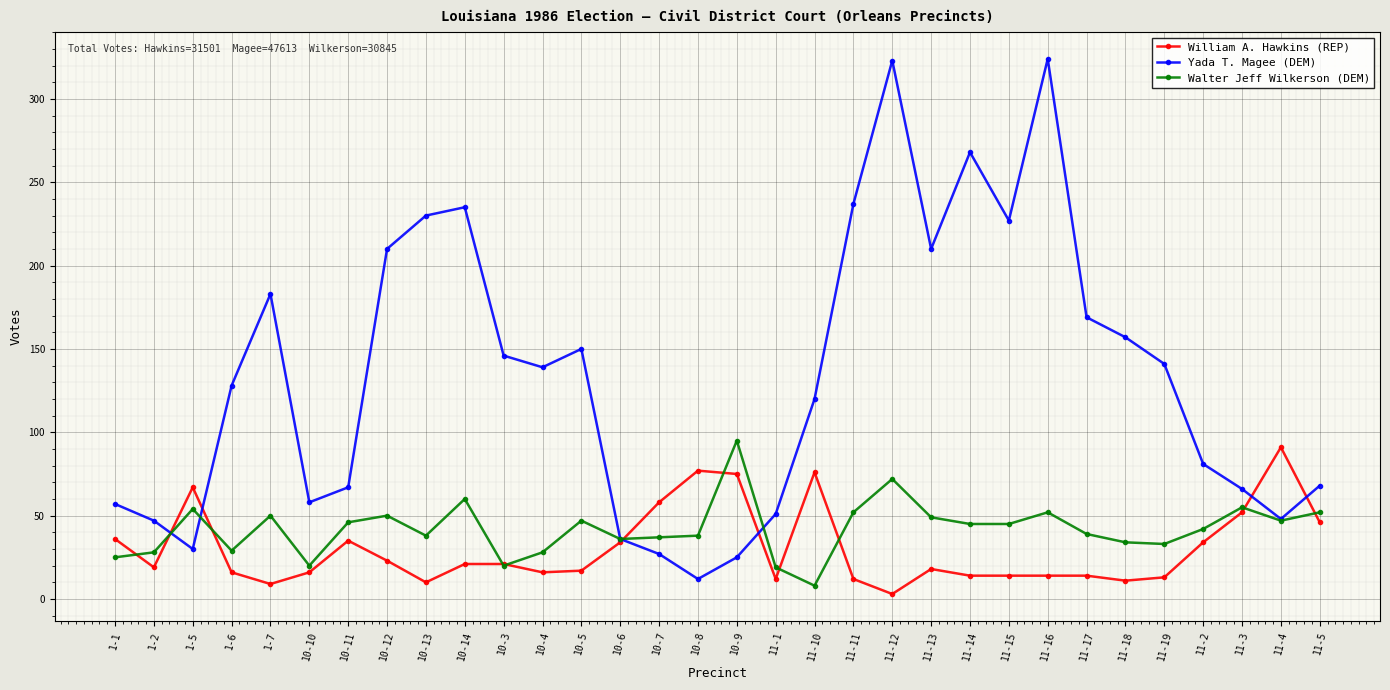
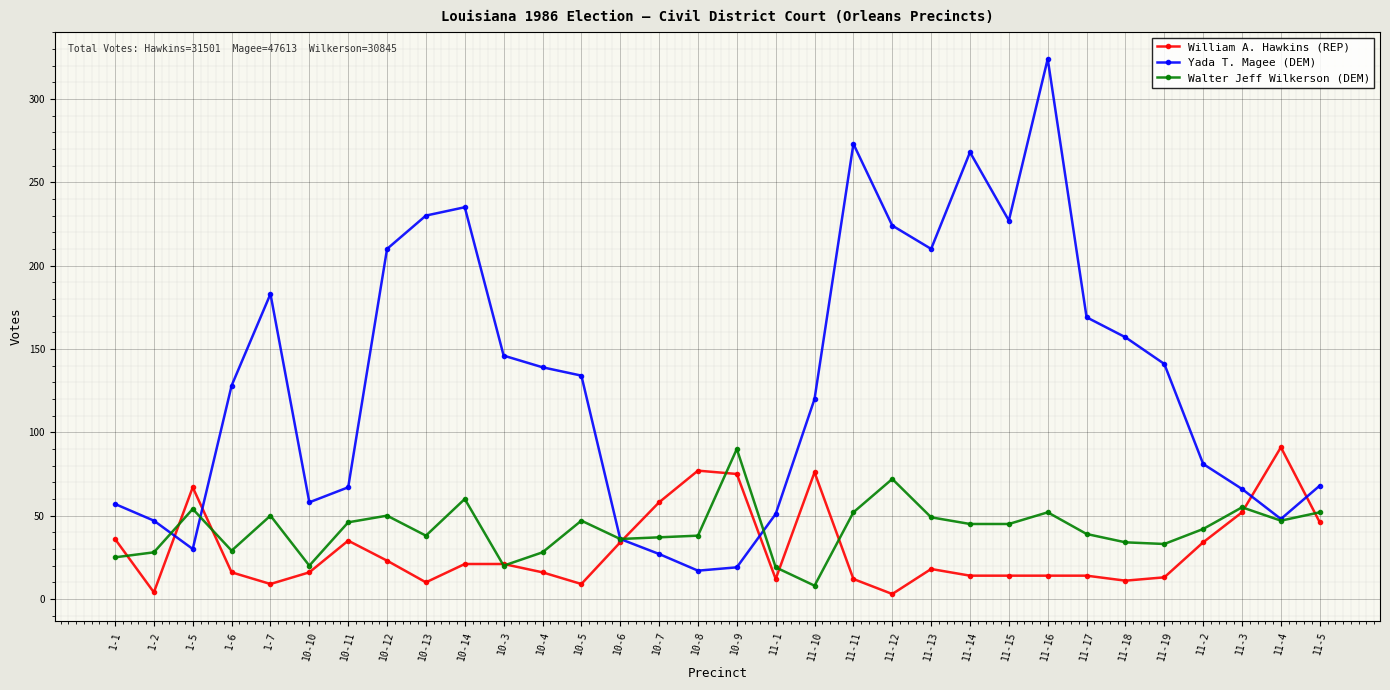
William A. Hawkins (REP), 1-2: 19 -> 4
William A. Hawkins (REP), 10-5: 17 -> 9
Yada T. Magee (DEM), 10-5: 150 -> 134
Yada T. Magee (DEM), 10-8: 12 -> 17
Yada T. Magee (DEM), 10-9: 25 -> 19
Walter Jeff Wilkerson (DEM), 10-9: 95 -> 90
Yada T. Magee (DEM), 11-11: 237 -> 273
Yada T. Magee (DEM), 11-12: 323 -> 224
